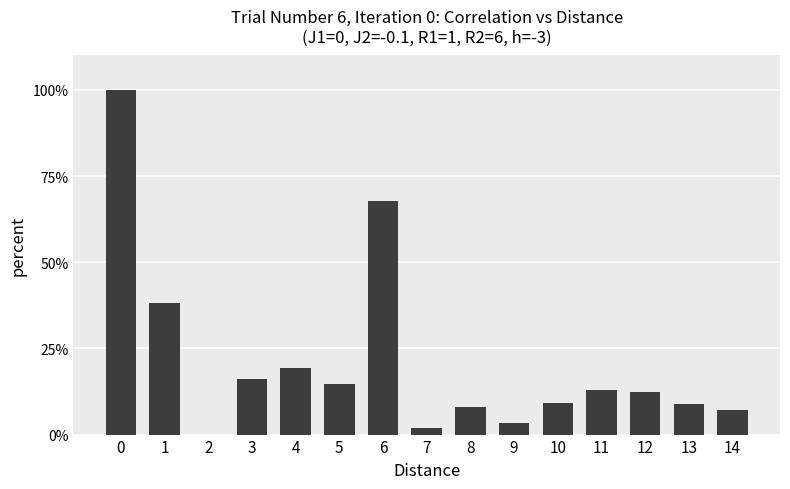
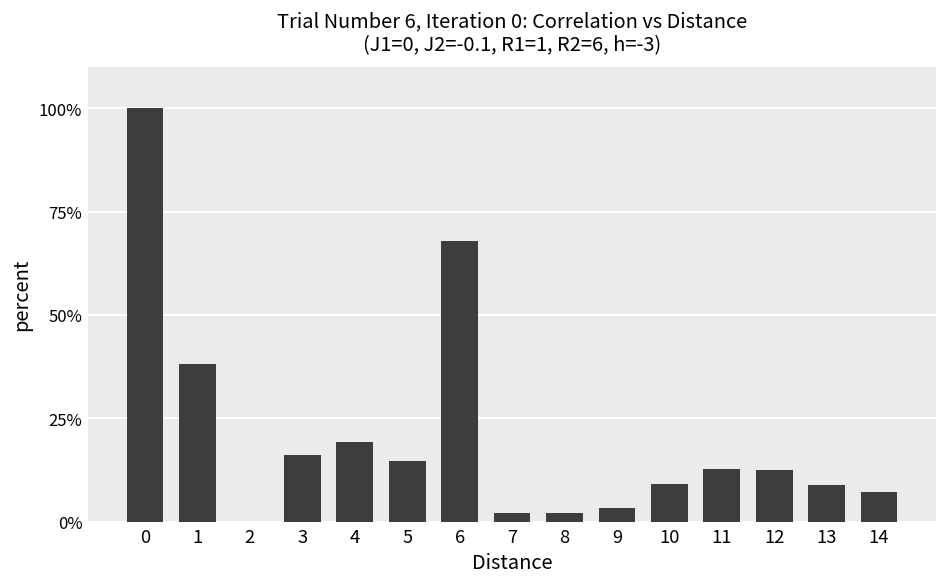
8: 8% -> 2%
